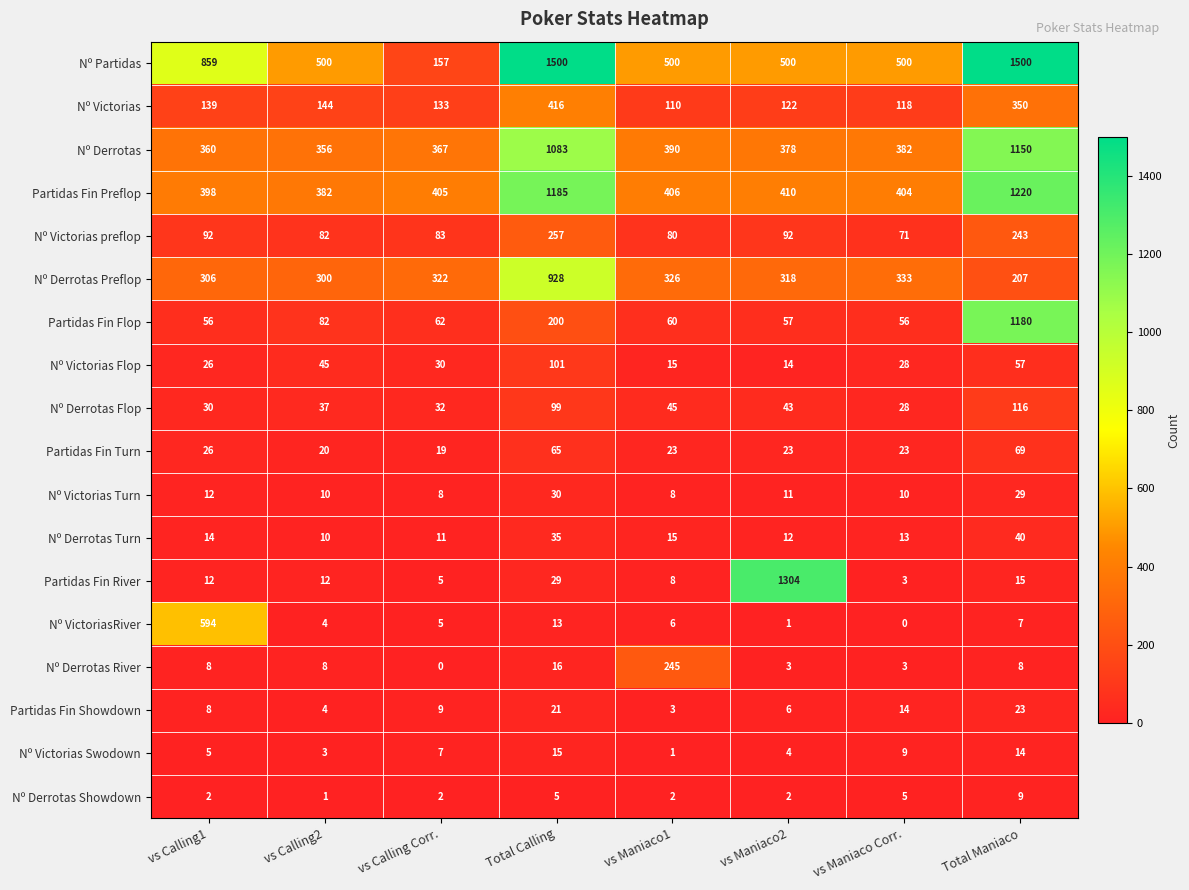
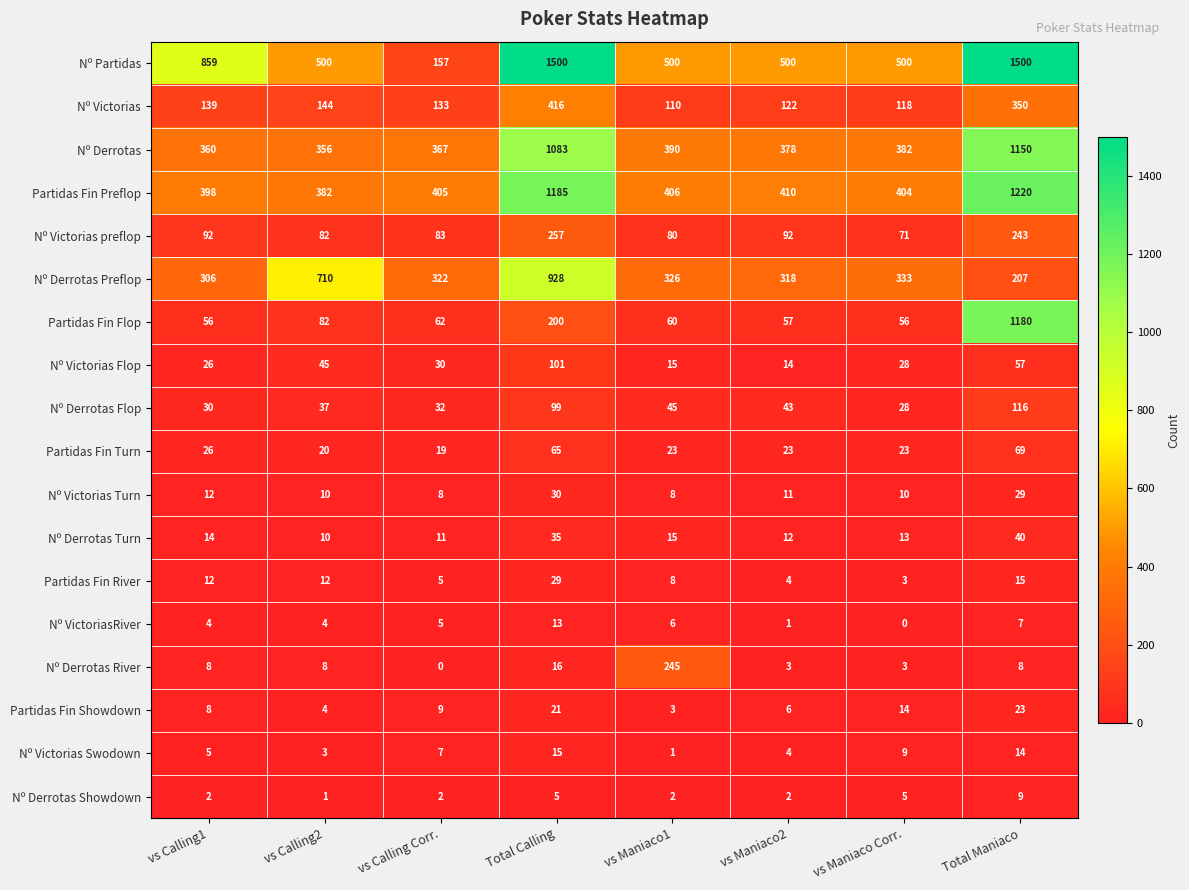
Nº Derrotas Preflop, vs Calling2: 300 -> 710
Partidas Fin River, vs Maniaco2: 1304 -> 4
Nº VictoriasRiver, vs Calling1: 594 -> 4
